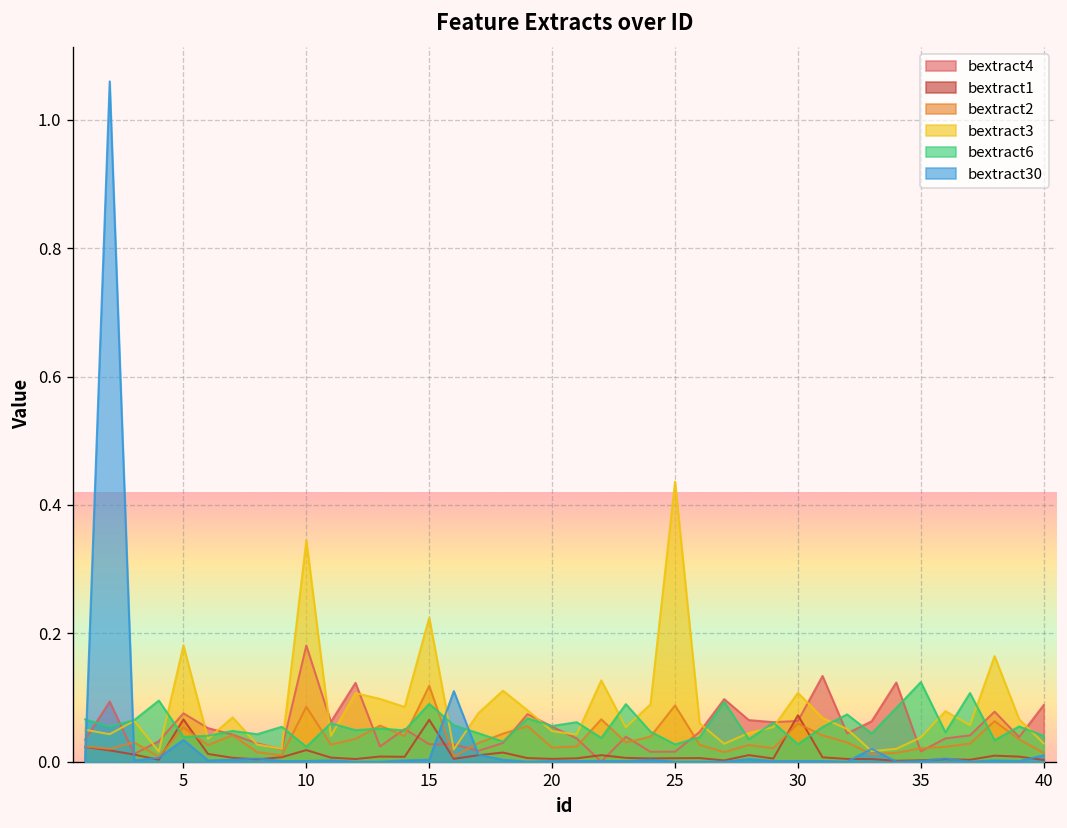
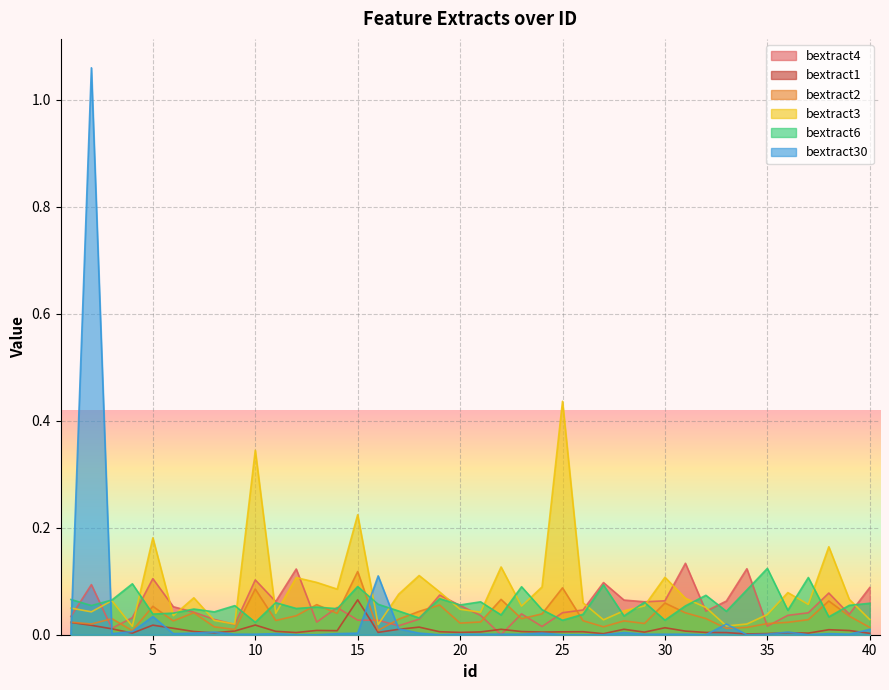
bextract4, 5: 0.08 -> 0.10
bextract1, 5: 0.07 -> 0.02
bextract4, 10: 0.18 -> 0.10
bextract4, 25: 0.02 -> 0.04
bextract1, 30: 0.07 -> 0.01
bextract6, 40: 0.04 -> 0.06
